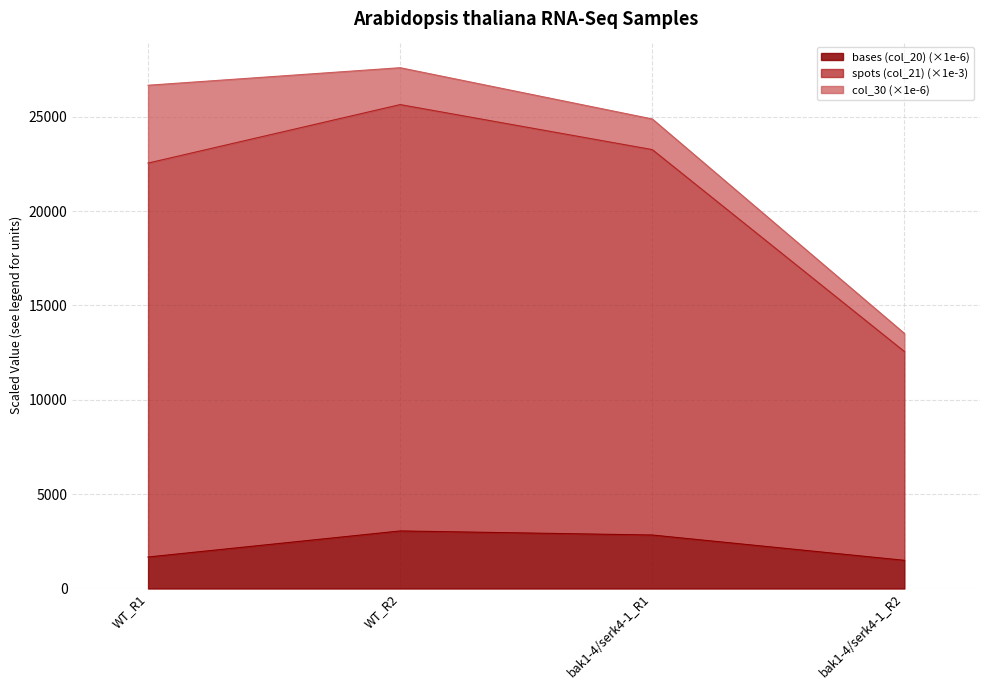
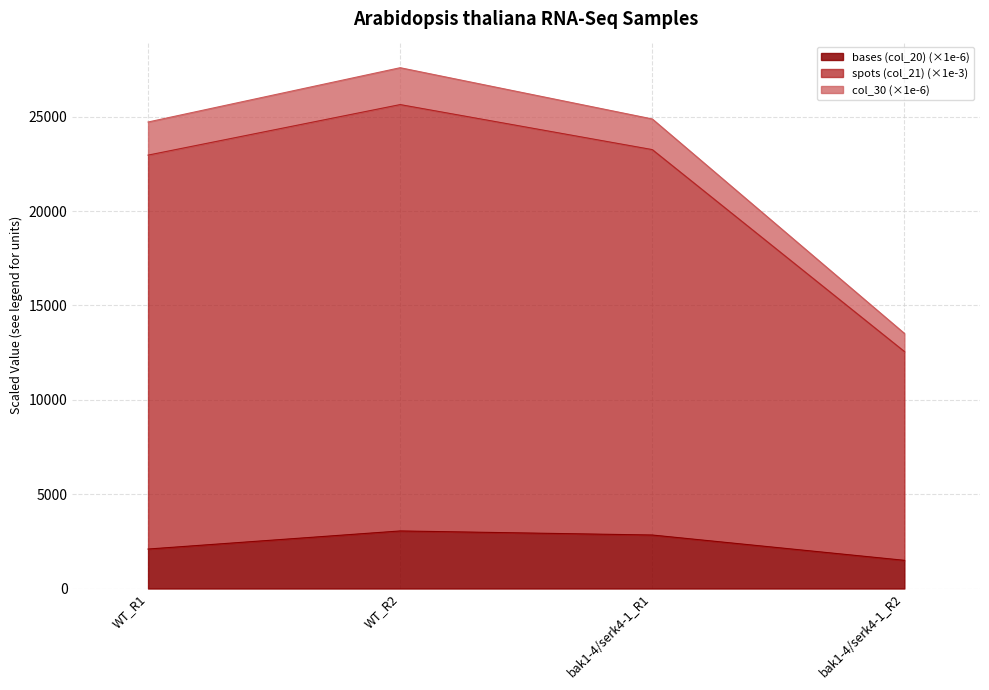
bases (col_20) (×1e-6), WT_R1: 1700 -> 2100
col_30 (×1e-6), WT_R1: 4100 -> 1800
